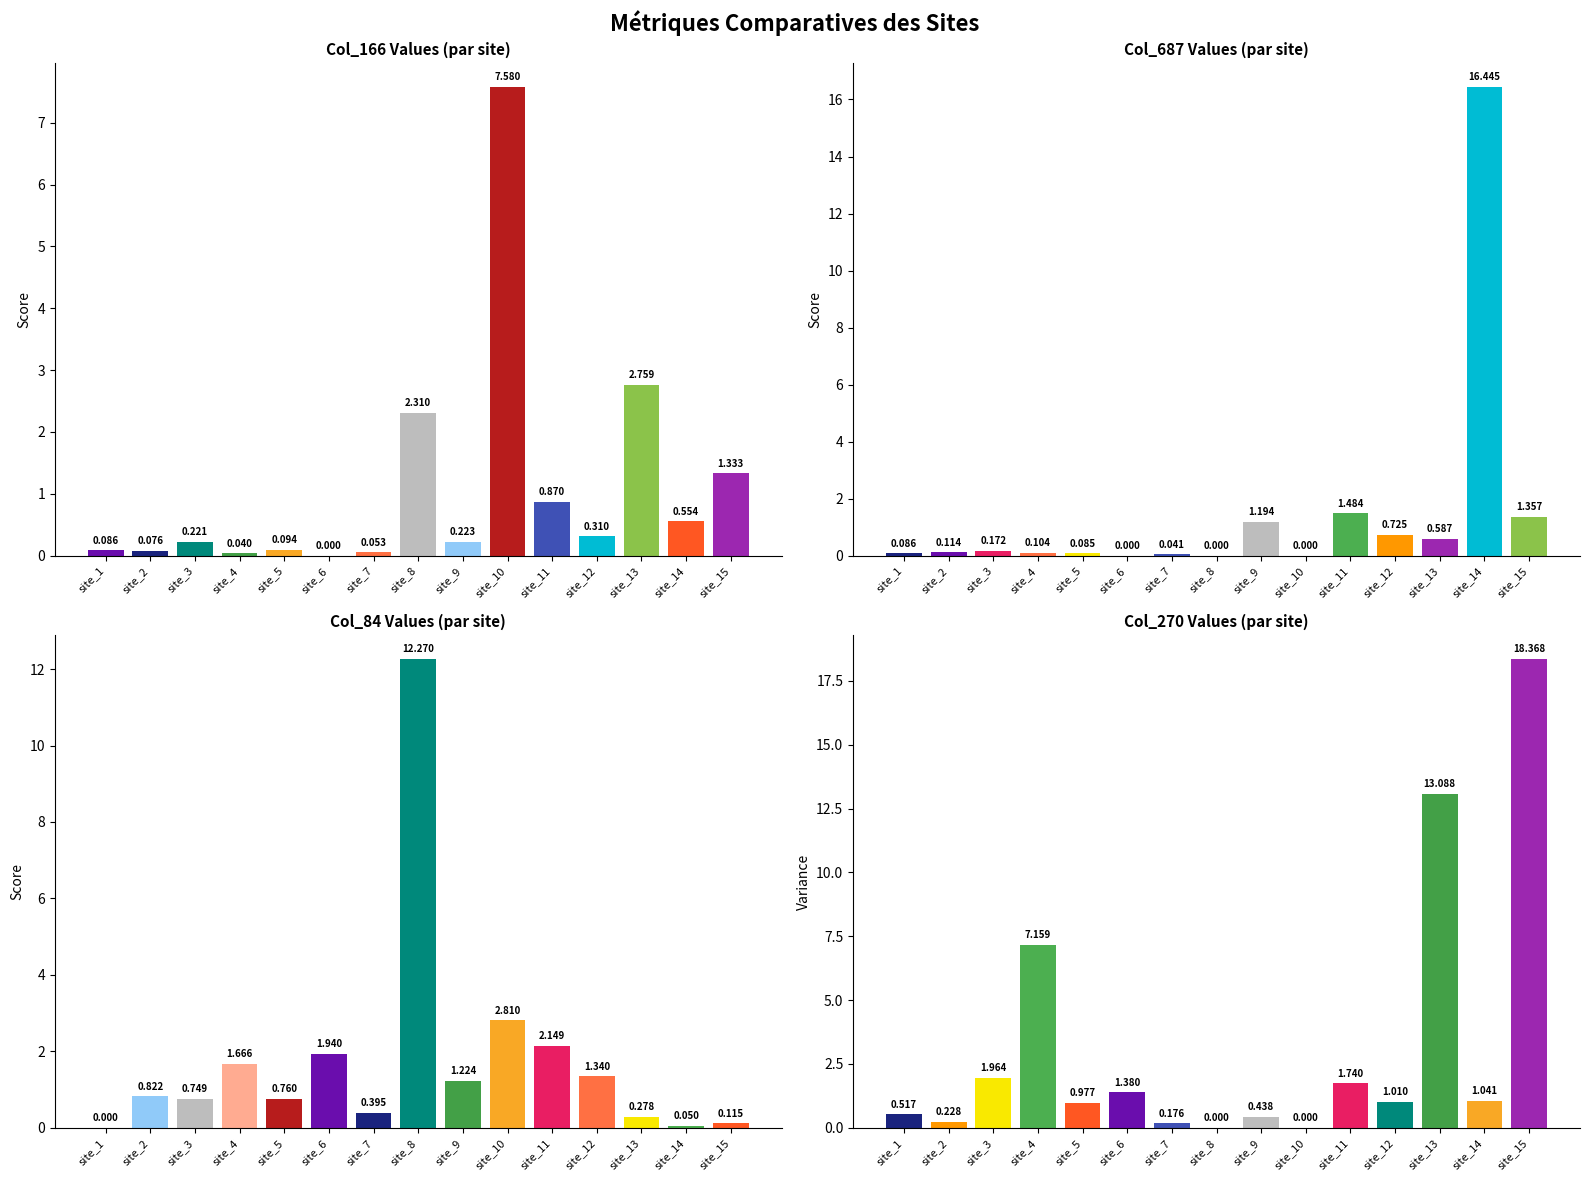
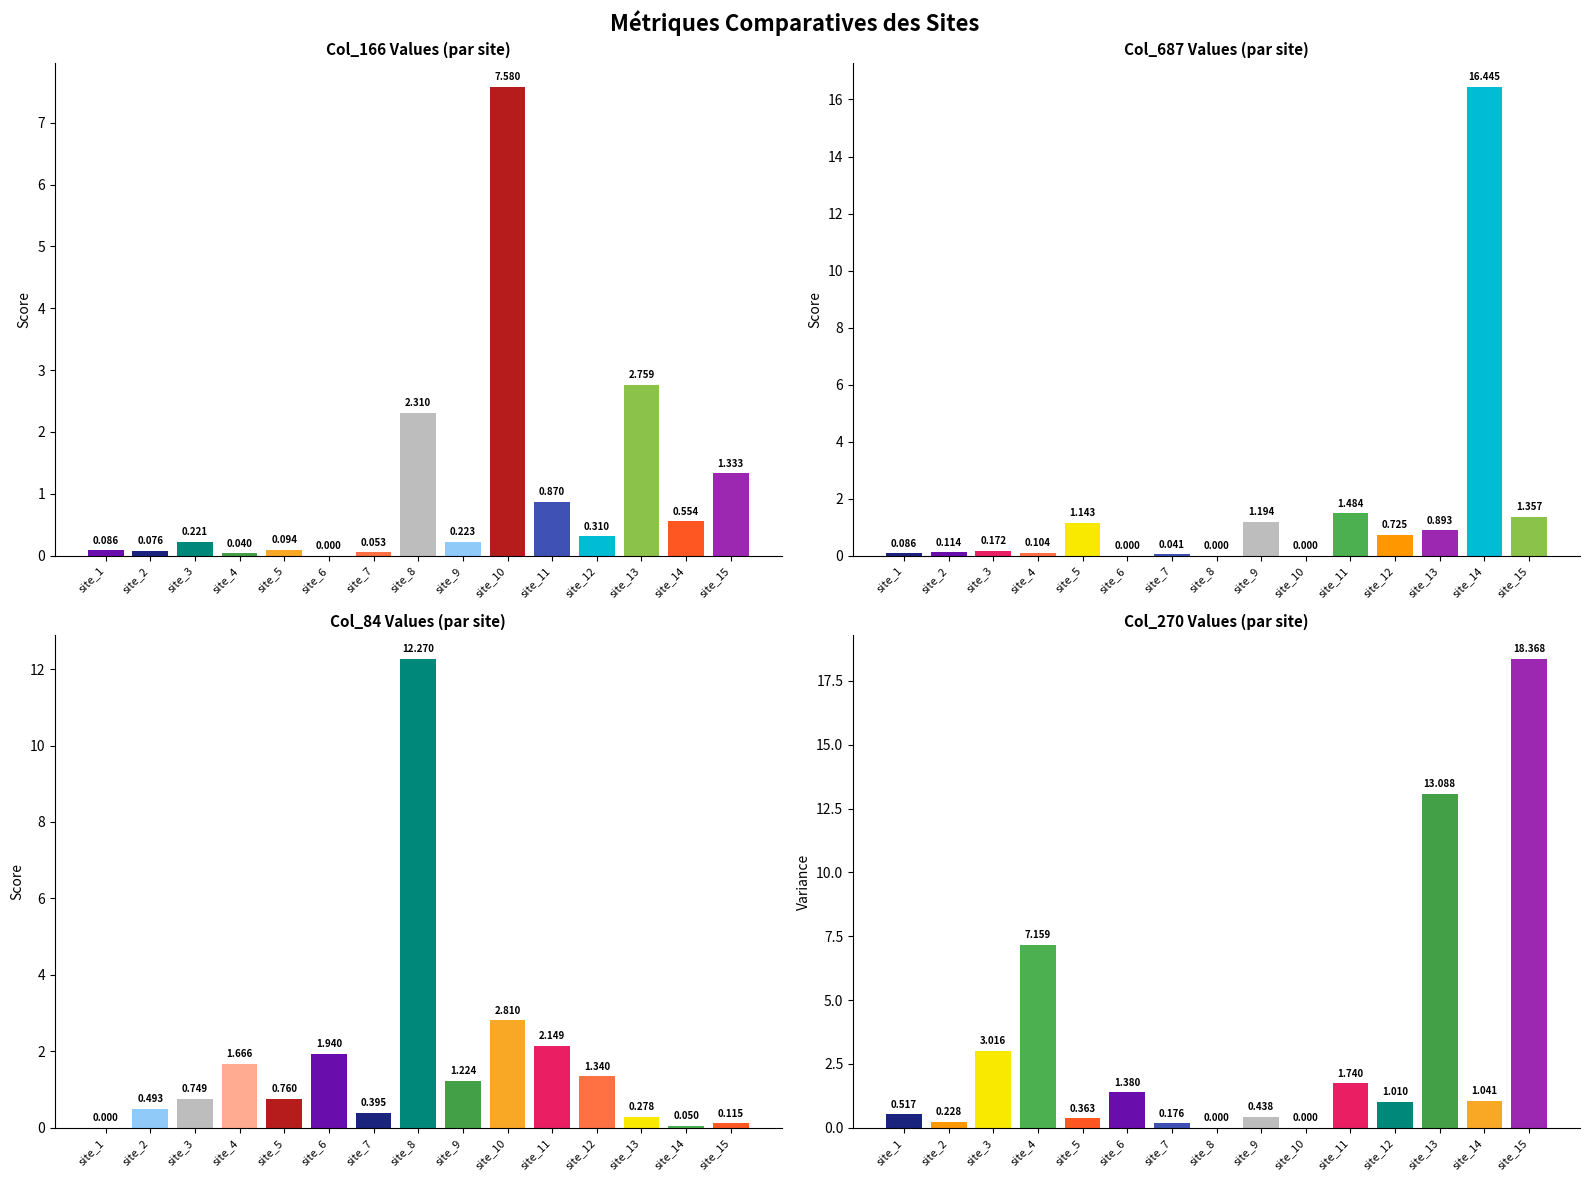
Col_687 Values (par site), site_5: 0.085 -> 1.143
Col_687 Values (par site), site_13: 0.587 -> 0.893
Col_84 Values (par site), site_2: 0.822 -> 0.493
Col_270 Values (par site), site_3: 1.964 -> 3.016
Col_270 Values (par site), site_5: 0.977 -> 0.363
